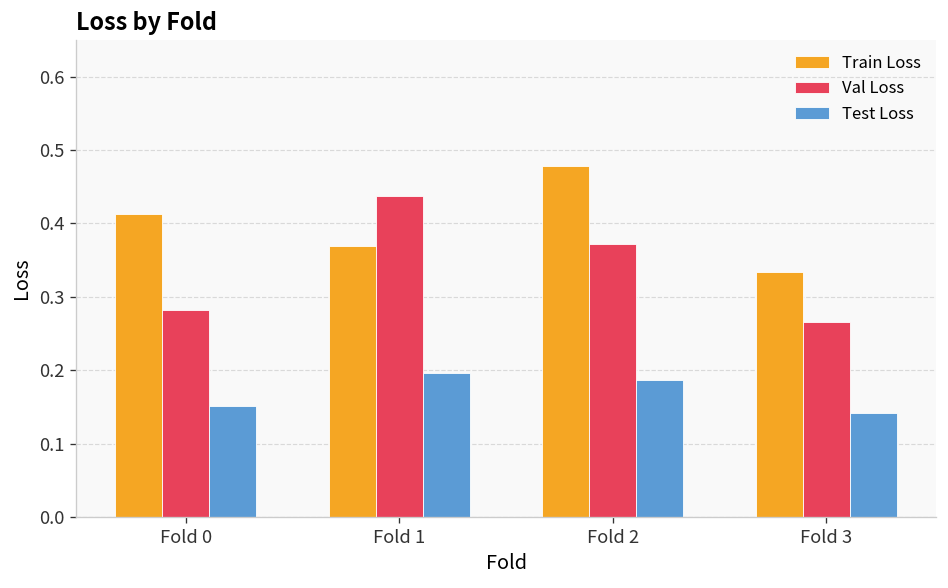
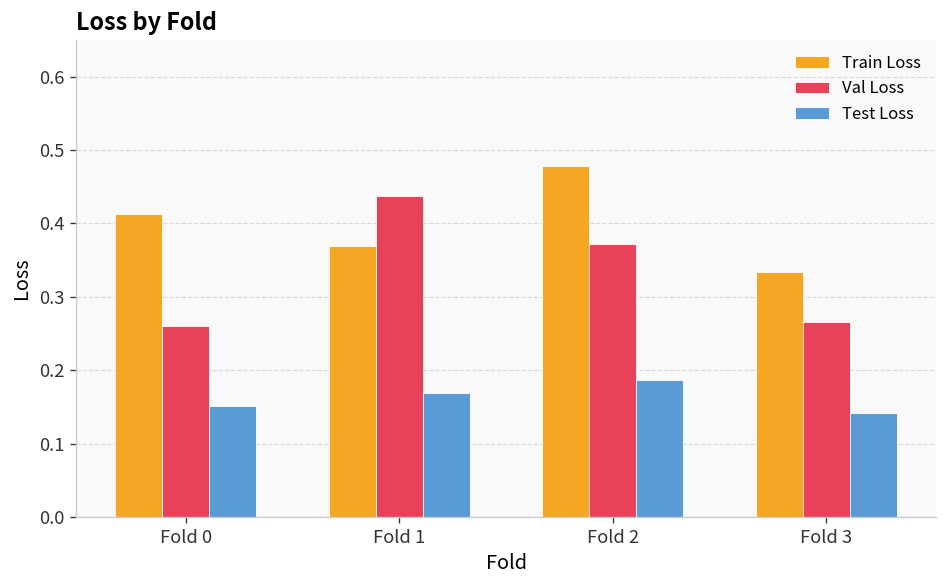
Val Loss, Fold 0: 0.28 -> 0.26
Test Loss, Fold 1: 0.20 -> 0.17
